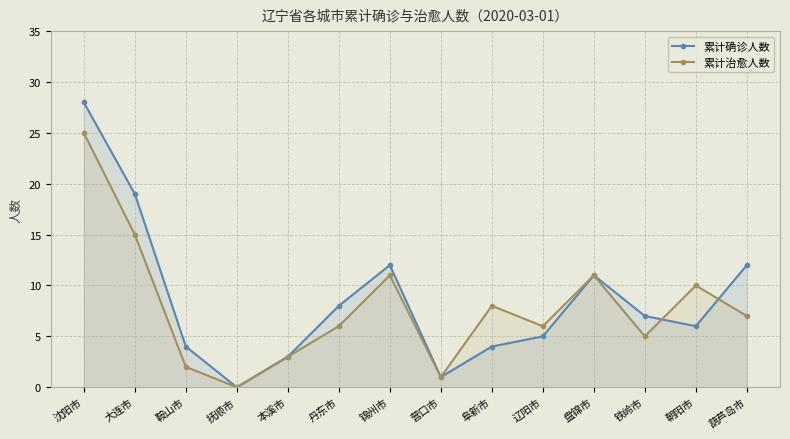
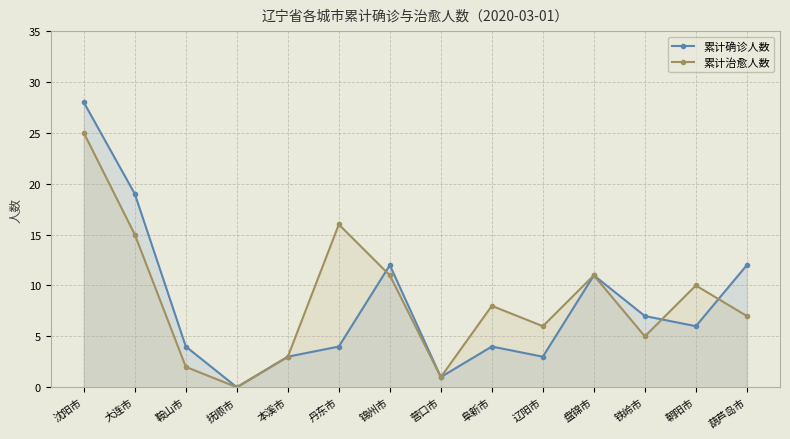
累计确诊人数, 丹东市: 8 -> 4
累计治愈人数, 丹东市: 6 -> 16
累计确诊人数, 辽阳市: 5 -> 3
